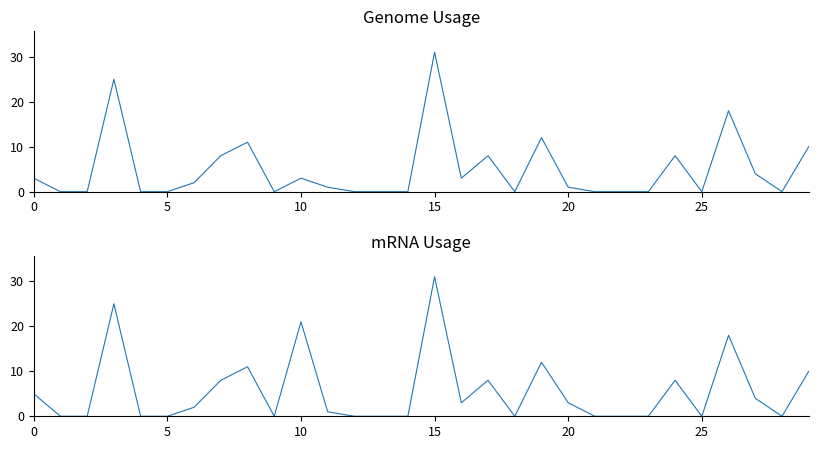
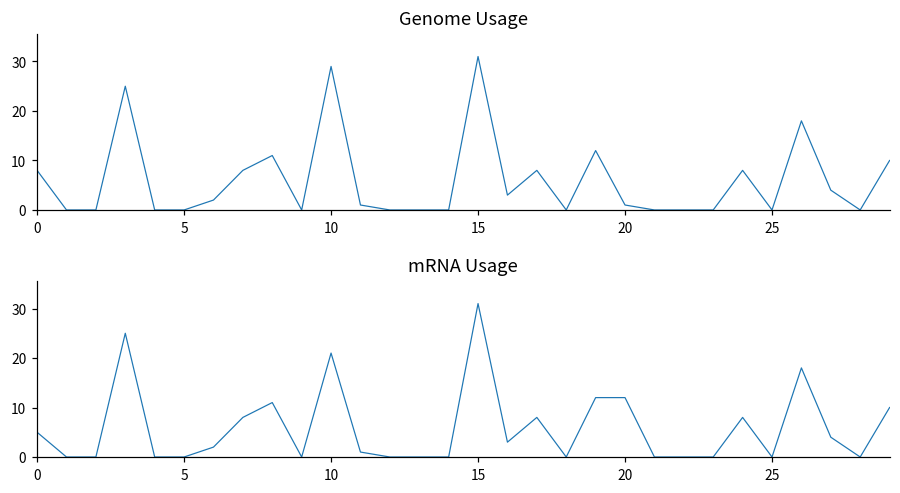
Genome Usage, 0: 3 -> 8
Genome Usage, 10: 3 -> 29
mRNA Usage, 20: 3 -> 12
